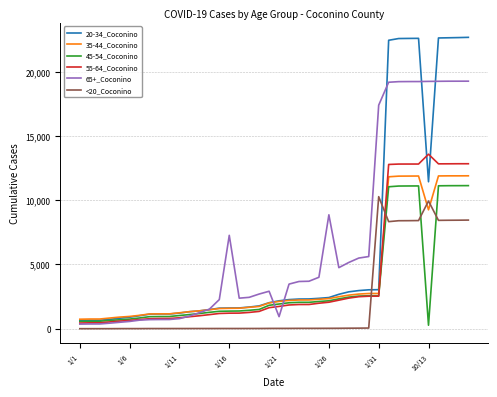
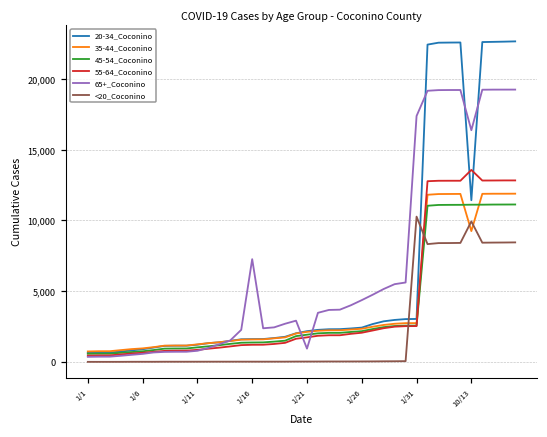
65+_Coconino, 1/26: 8,900 -> 4,400
45-54_Coconino, 10/13: 300 -> 11,100
65+_Coconino, 10/13: 19,200 -> 16,400
